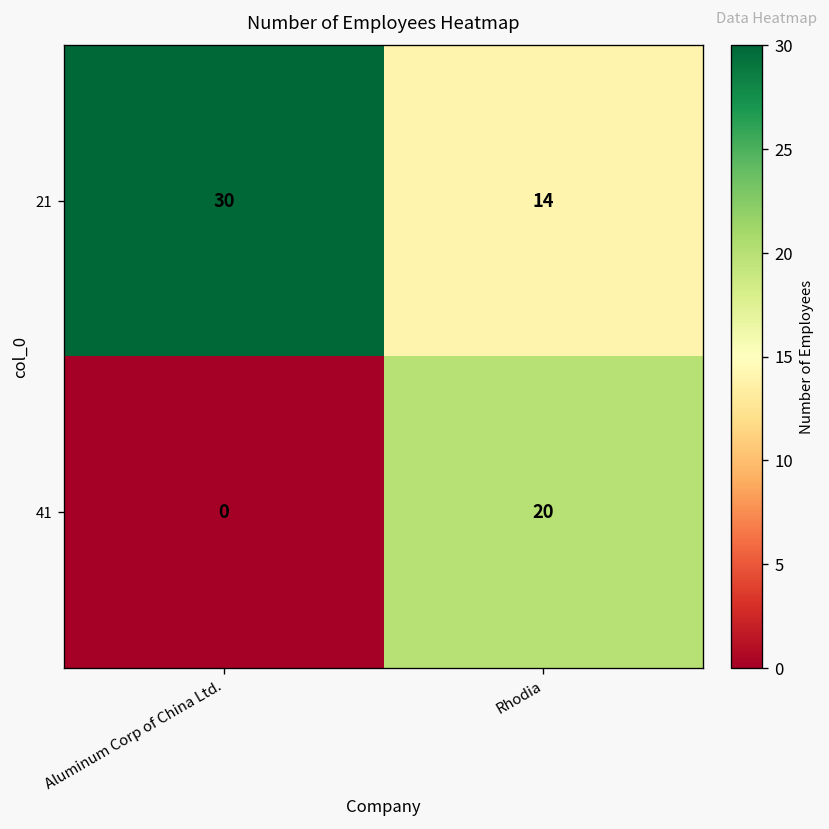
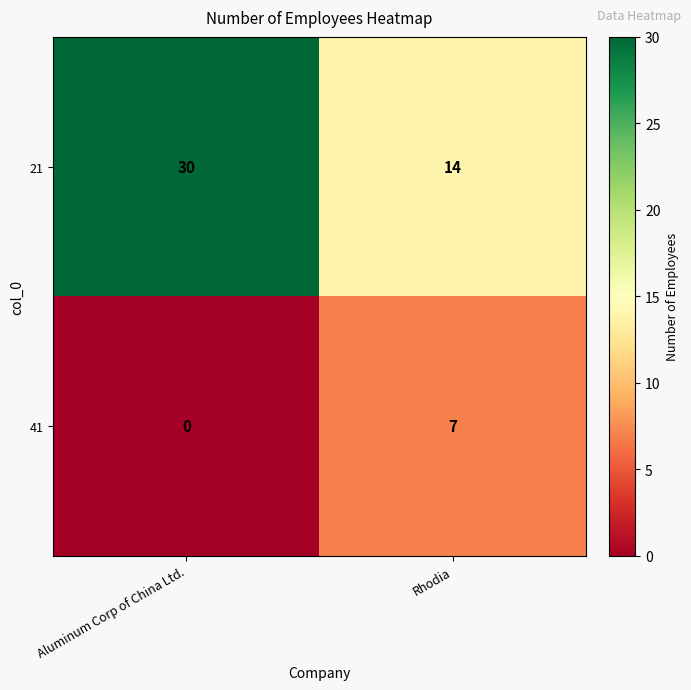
41, Rhodia: 20 -> 7
